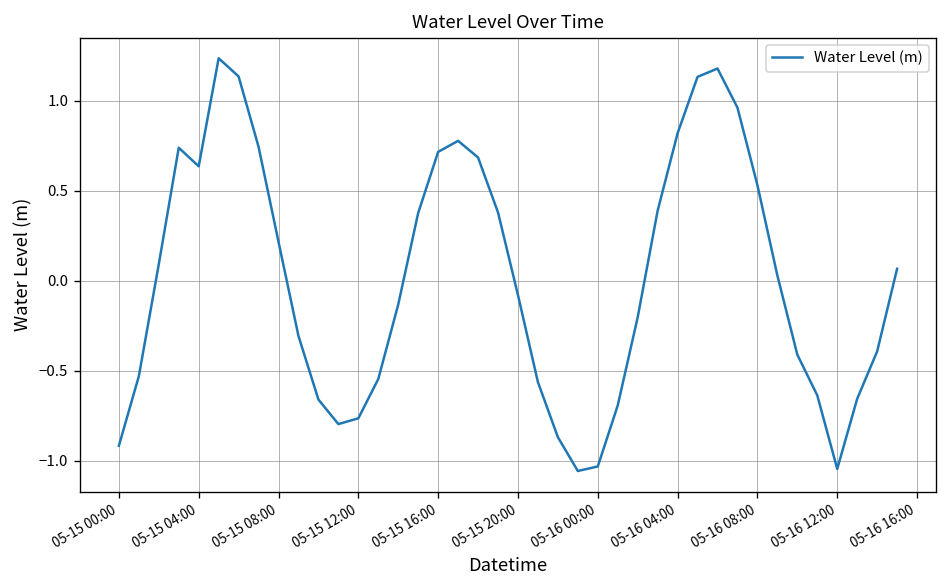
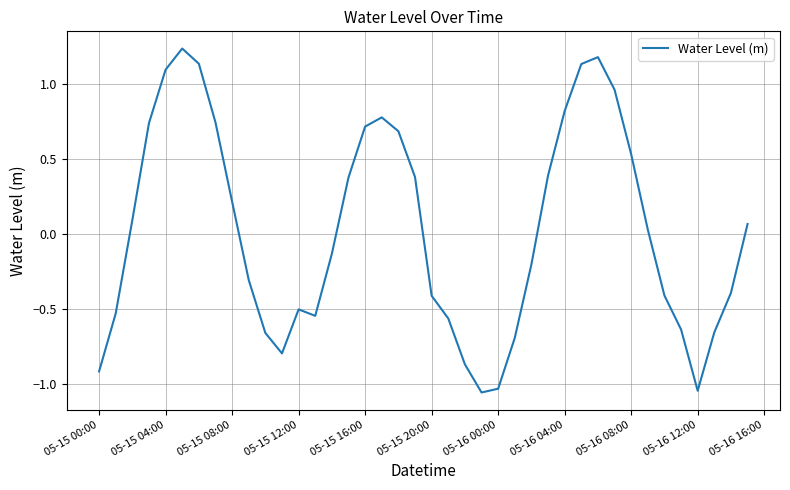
05-15 04:00: 0.64 -> 1.10
05-15 12:00: -0.76 -> -0.50
05-15 20:00: -0.08 -> -0.41
